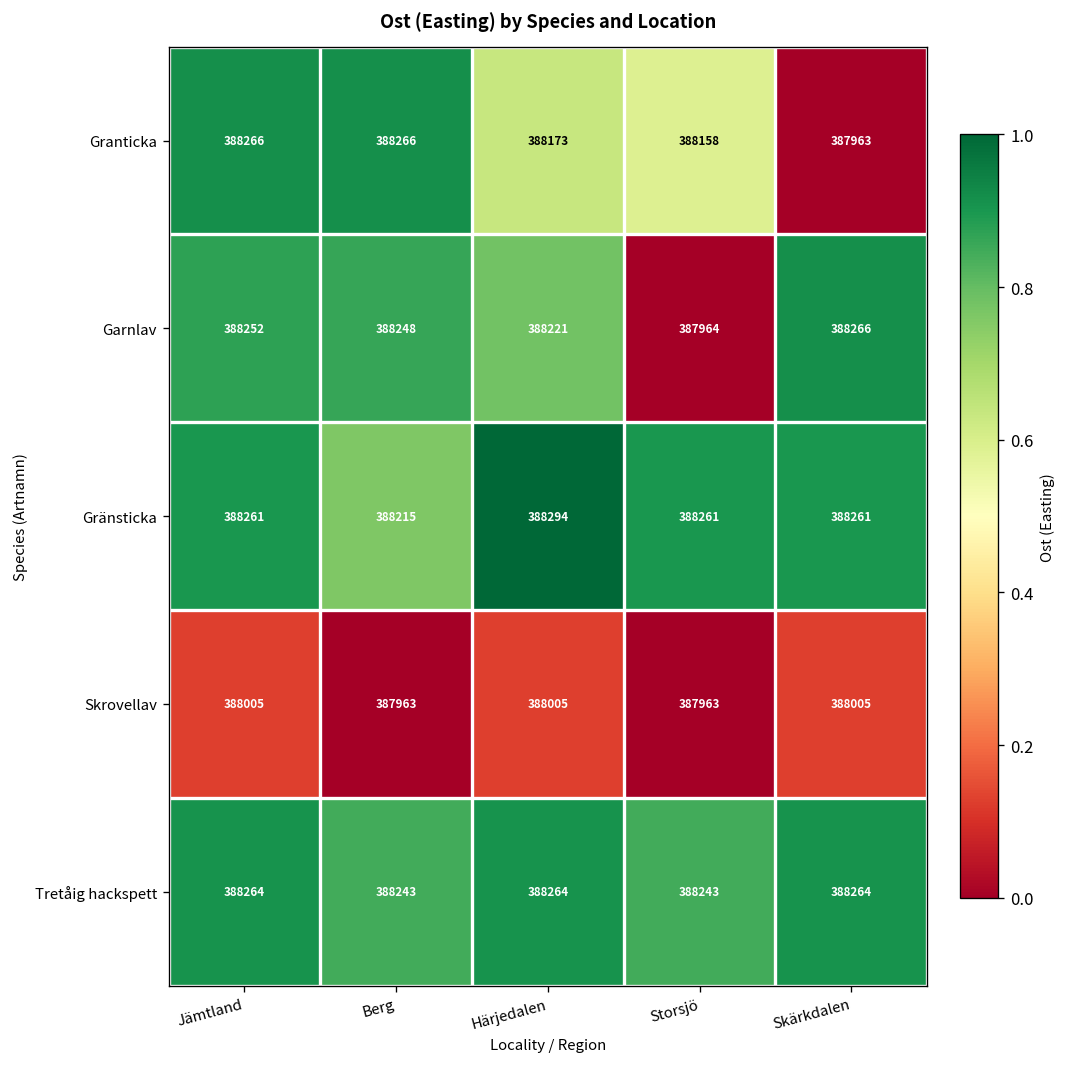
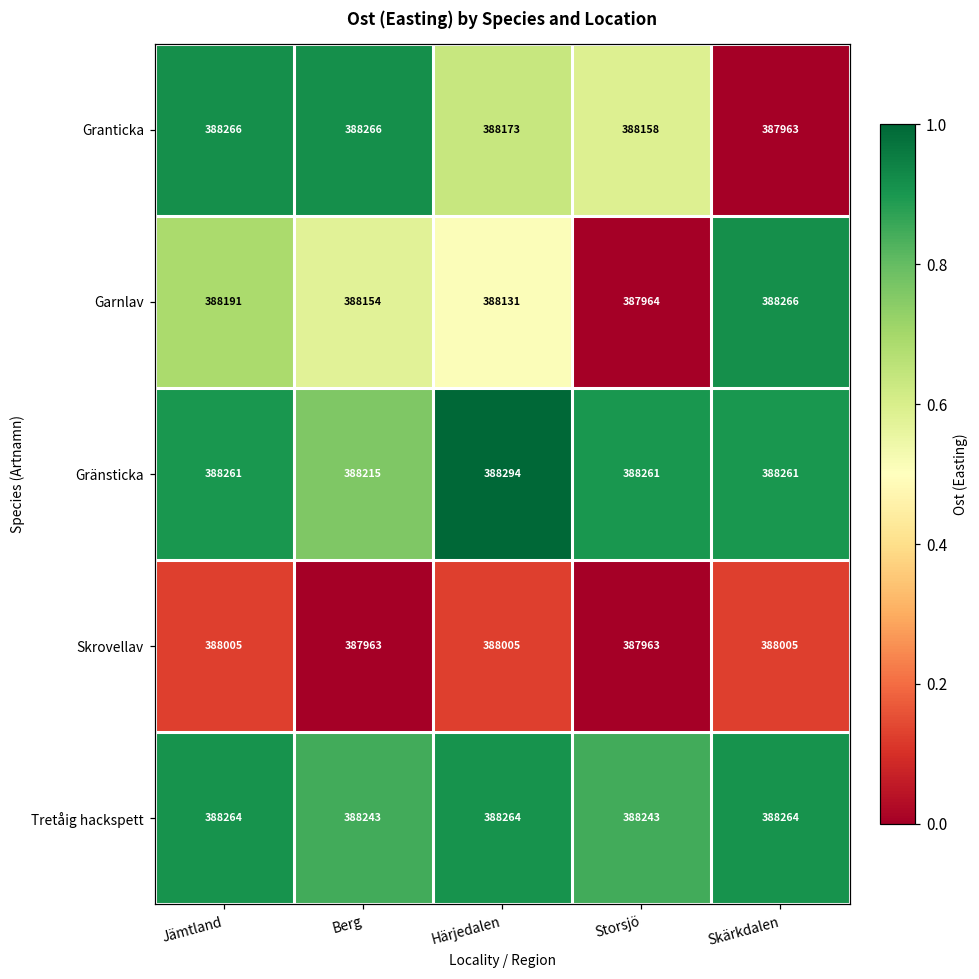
Garnlav, Jämtland: 388252 -> 388191
Garnlav, Berg: 388248 -> 388154
Garnlav, Härjedalen: 388221 -> 388131
